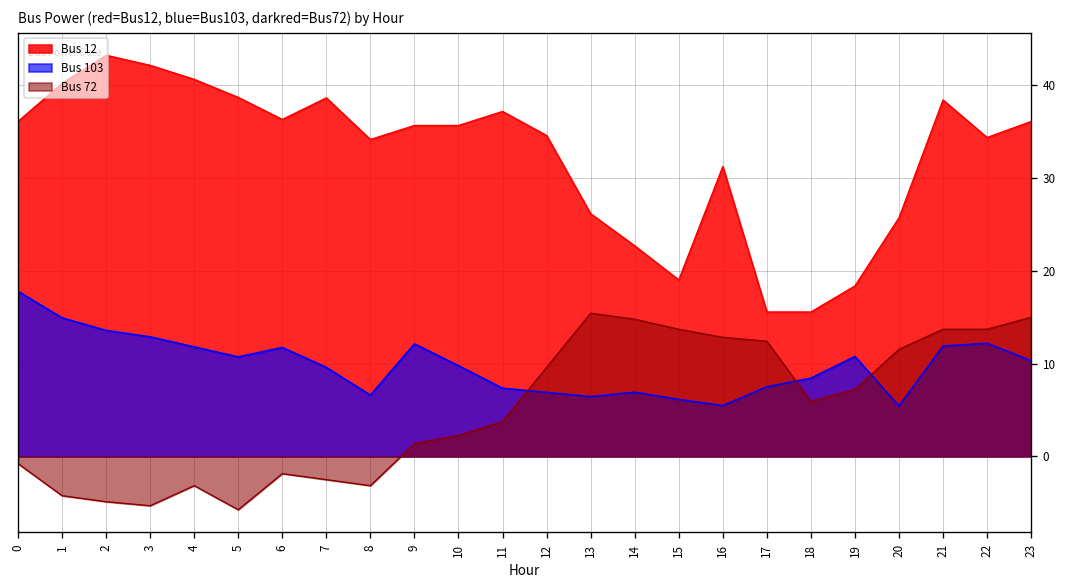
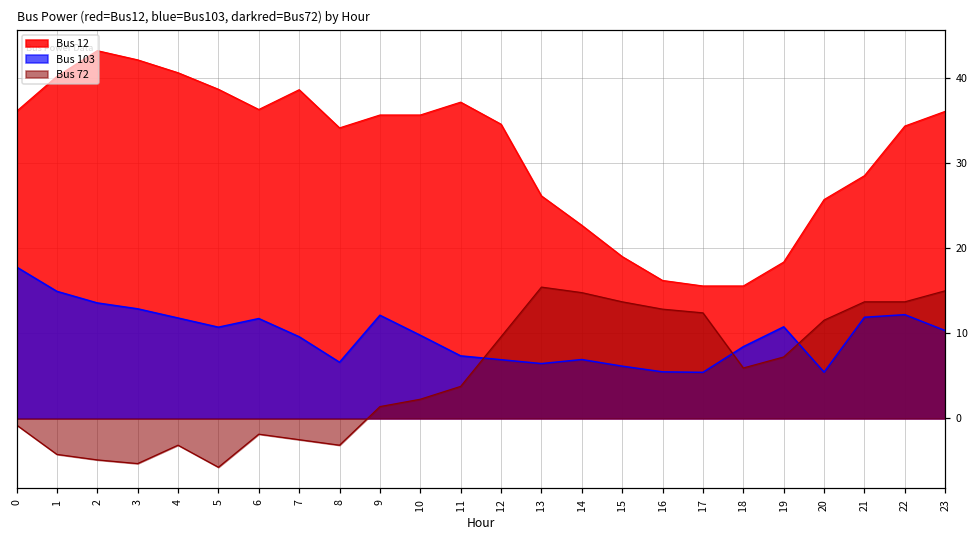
Bus 12, 16: 31 -> 16
Bus 103, 17: 7 -> 5
Bus 12, 21: 38 -> 29
